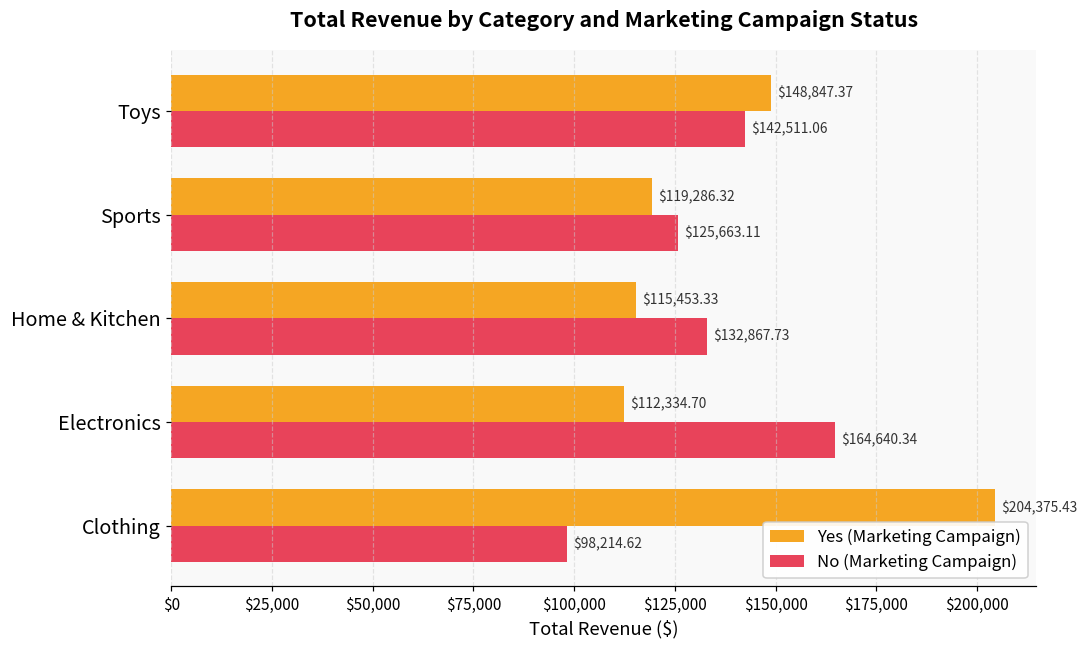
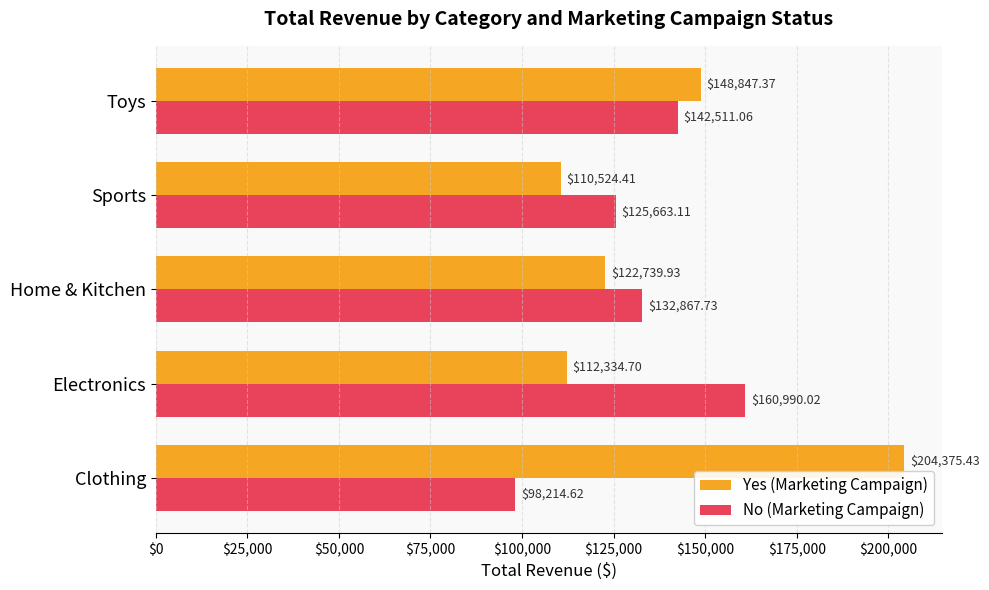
Yes (Marketing Campaign), Sports: $119,286.32 -> $110,524.41
Yes (Marketing Campaign), Home & Kitchen: $115,453.33 -> $122,739.93
No (Marketing Campaign), Electronics: $164,640.34 -> $160,990.02
